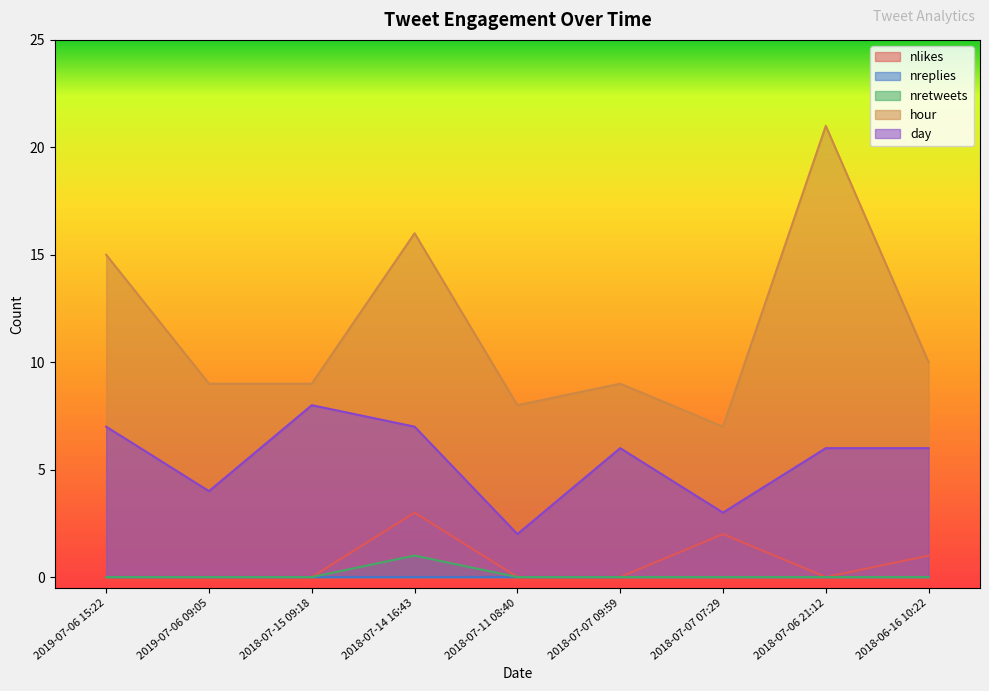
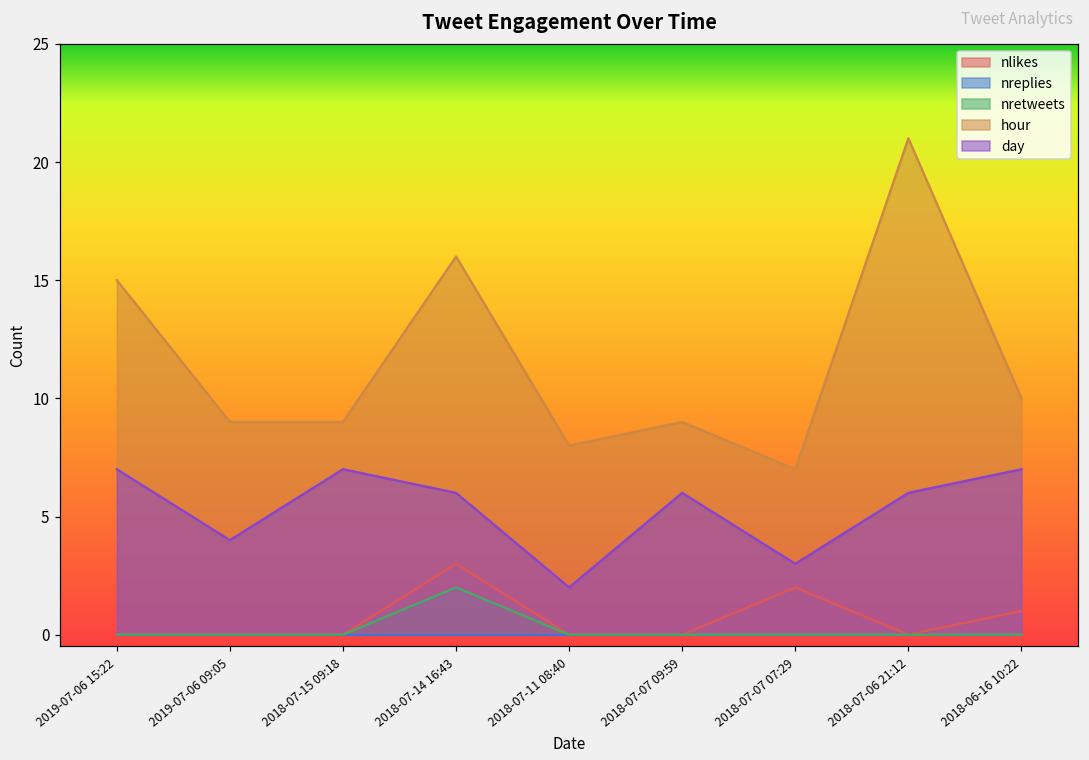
day, 2018-07-15 09:18: 8 -> 7
nretweets, 2018-07-14 16:43: 1 -> 2
day, 2018-07-14 16:43: 7 -> 6
day, 2018-06-16 10:22: 6 -> 7
